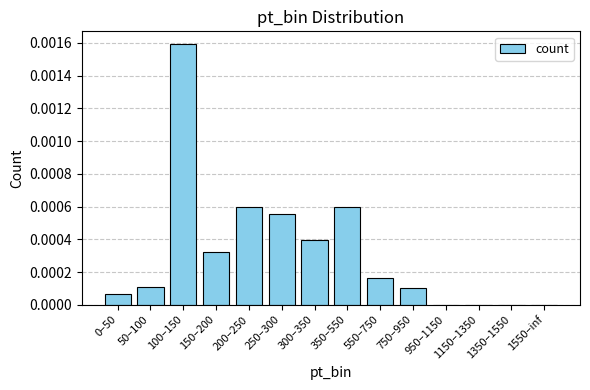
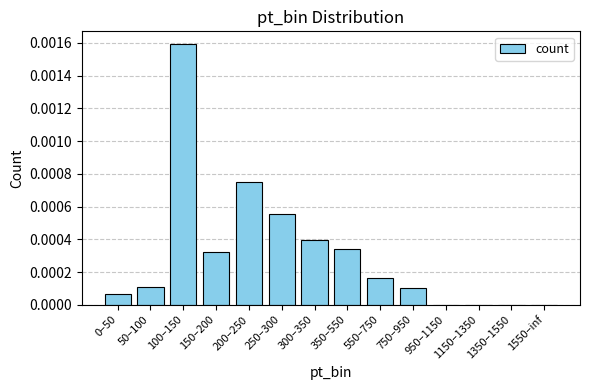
200–250: 0.00060 -> 0.00075
350–550: 0.00060 -> 0.00034
